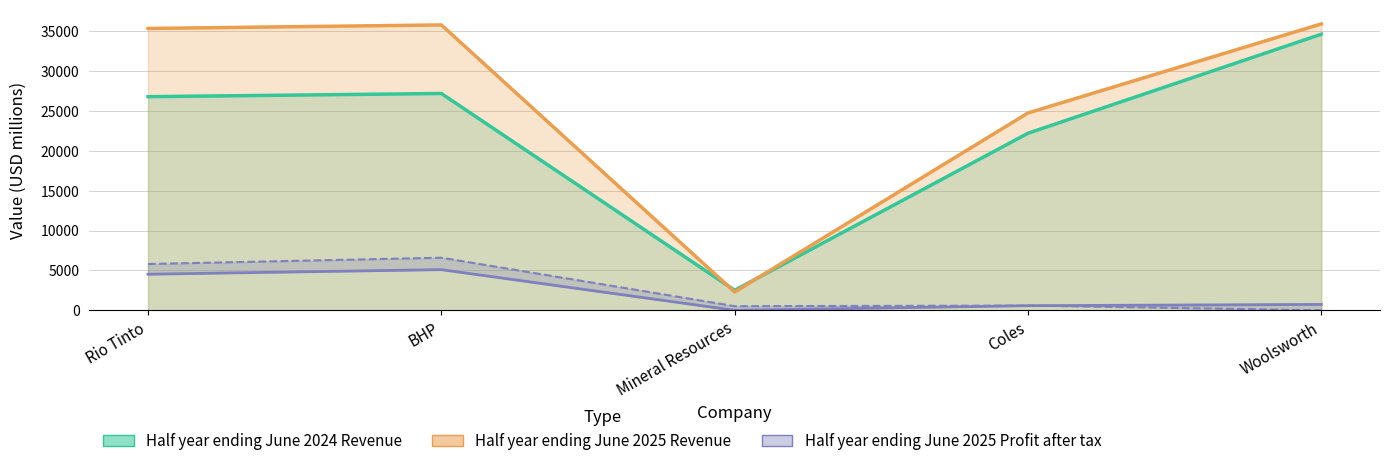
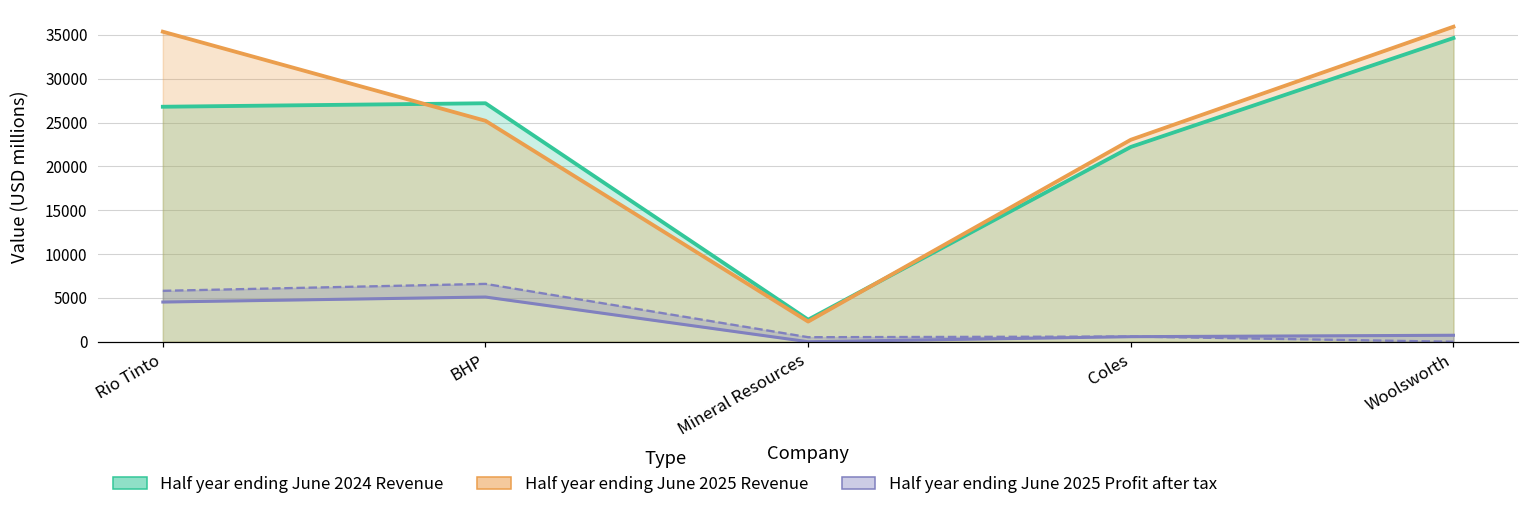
Half year ending June 2025 Revenue, BHP: 36000 -> 25000
Half year ending June 2025 Revenue, Coles: 25000 -> 23000
